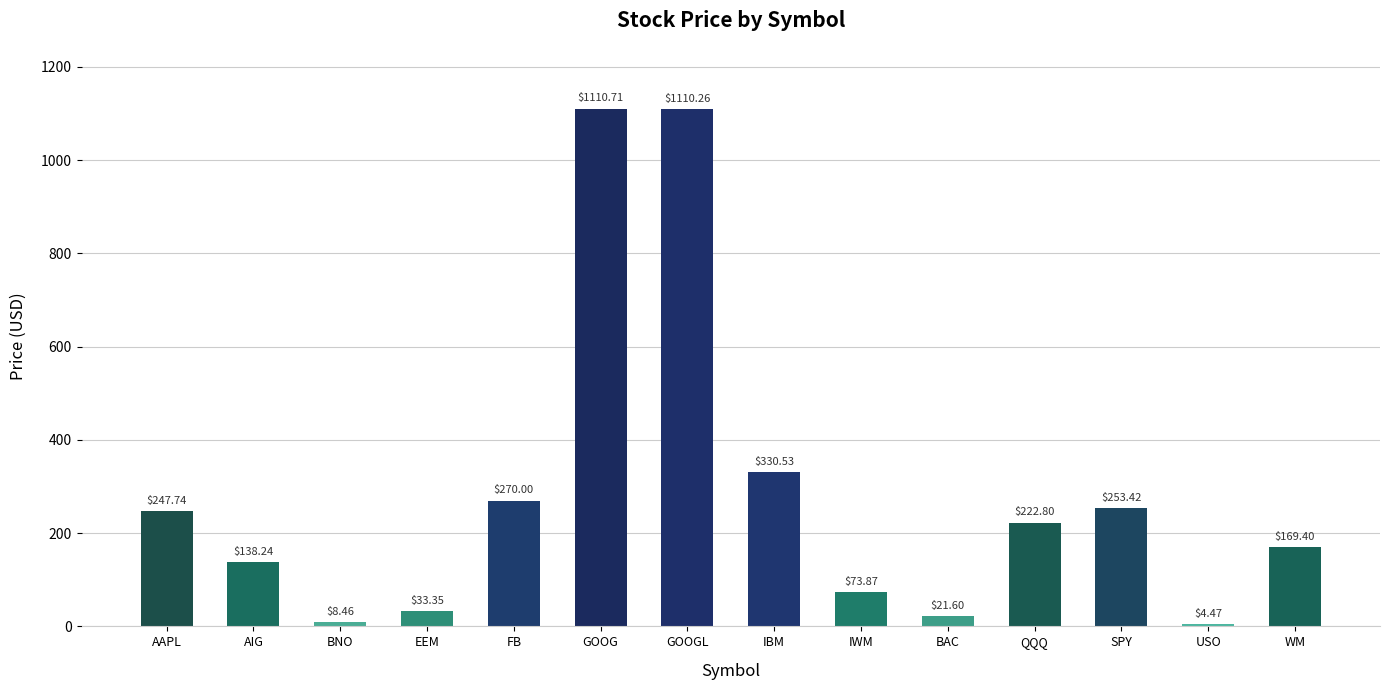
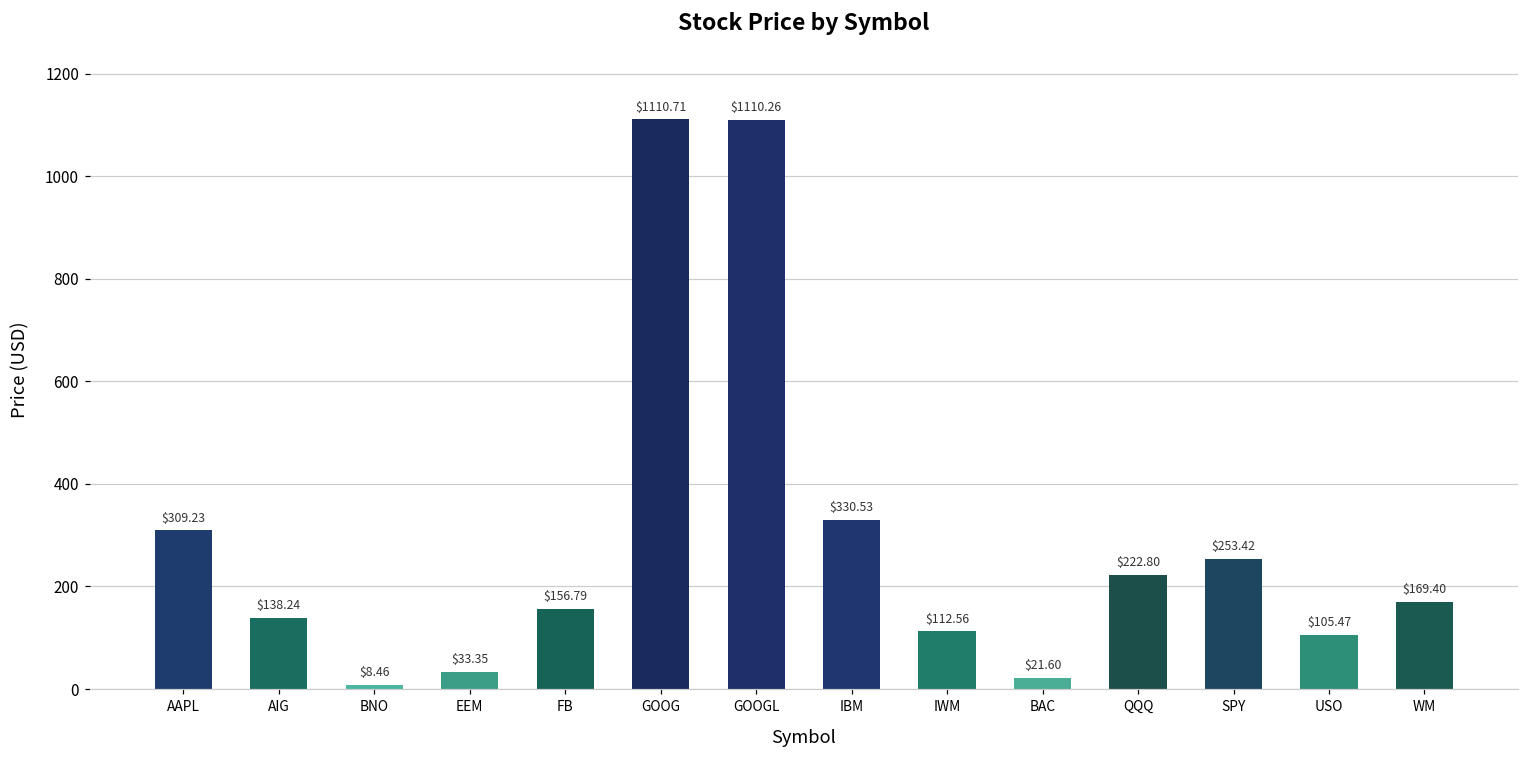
AAPL: $247.74 -> $309.23
FB: $270.00 -> $156.79
IWM: $73.87 -> $112.56
USO: $4.47 -> $105.47
